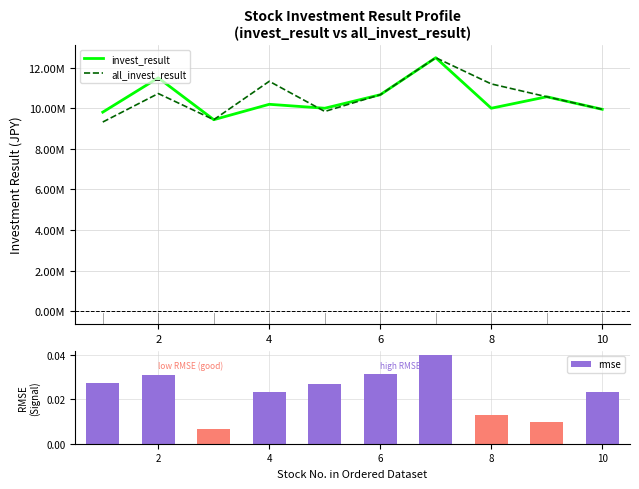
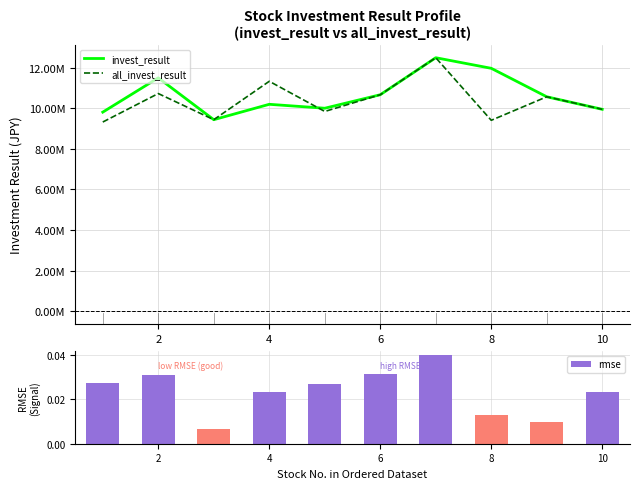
Stock Investment Result Profile (invest_result vs all_invest_result), invest_result, 8: 10000000 -> 12000000
Stock Investment Result Profile (invest_result vs all_invest_result), all_invest_result, 8: 11200000 -> 9400000
